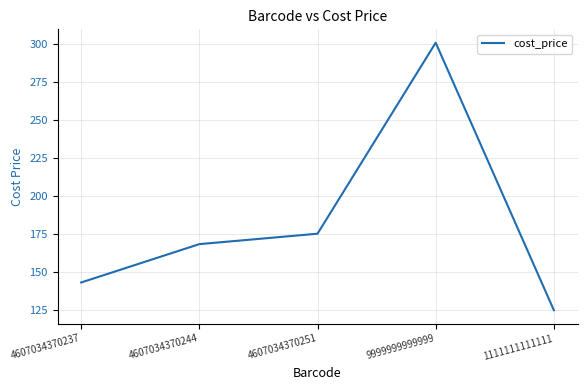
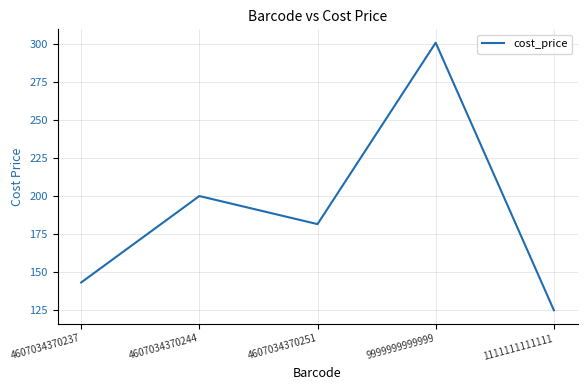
4607034370244: 168 -> 200
4607034370251: 175 -> 182
